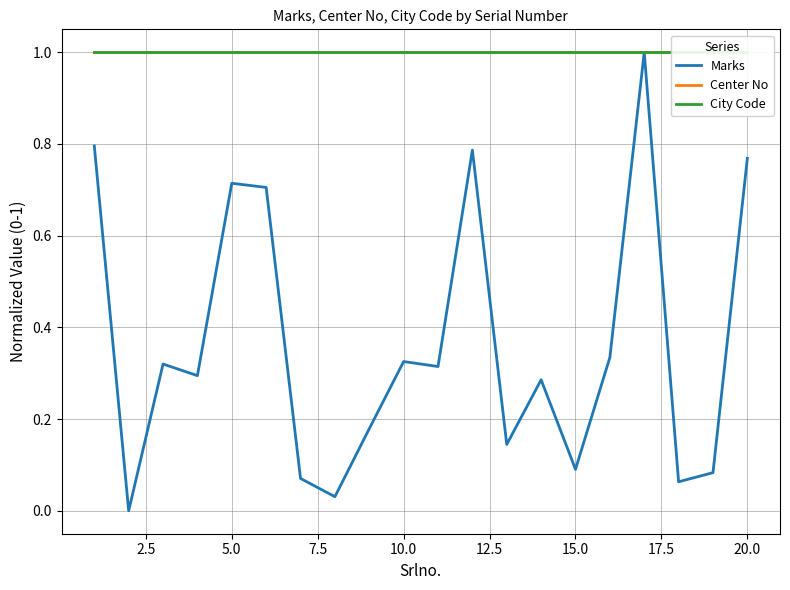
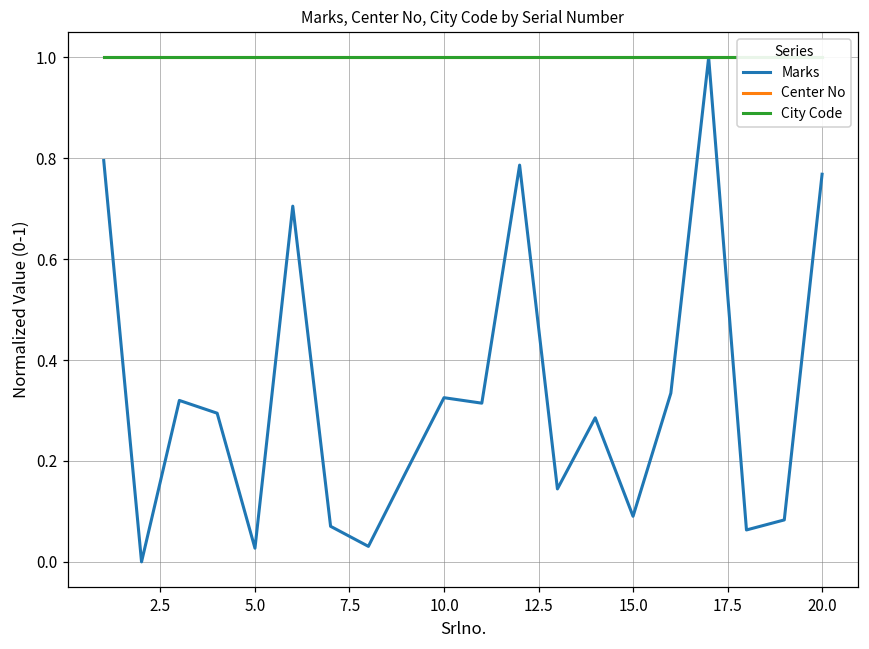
Marks, 5.0: 0.71 -> 0.03
